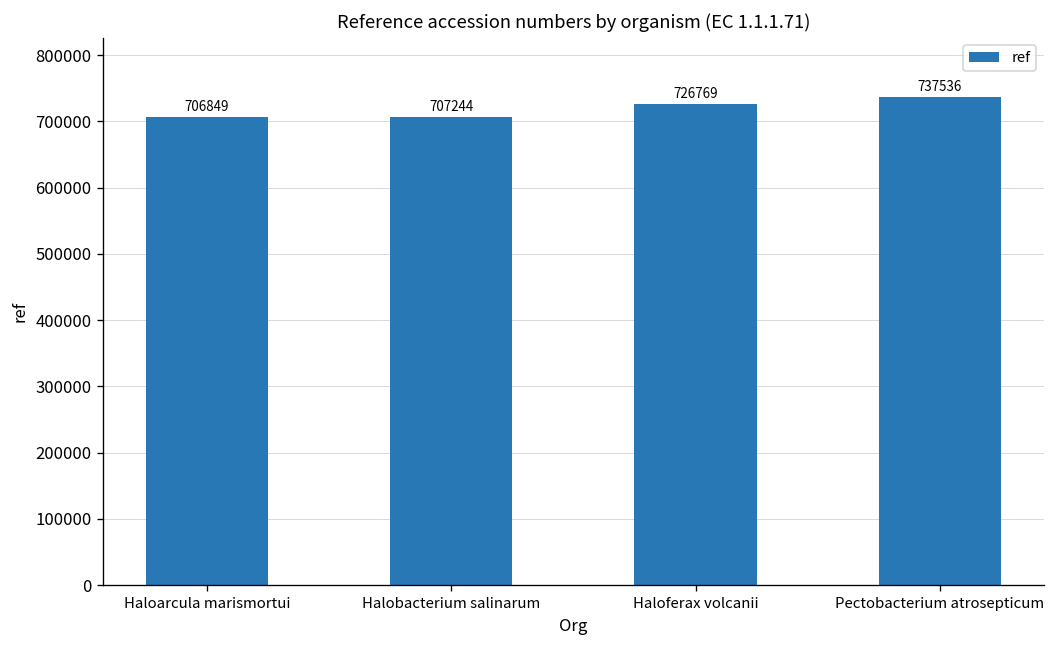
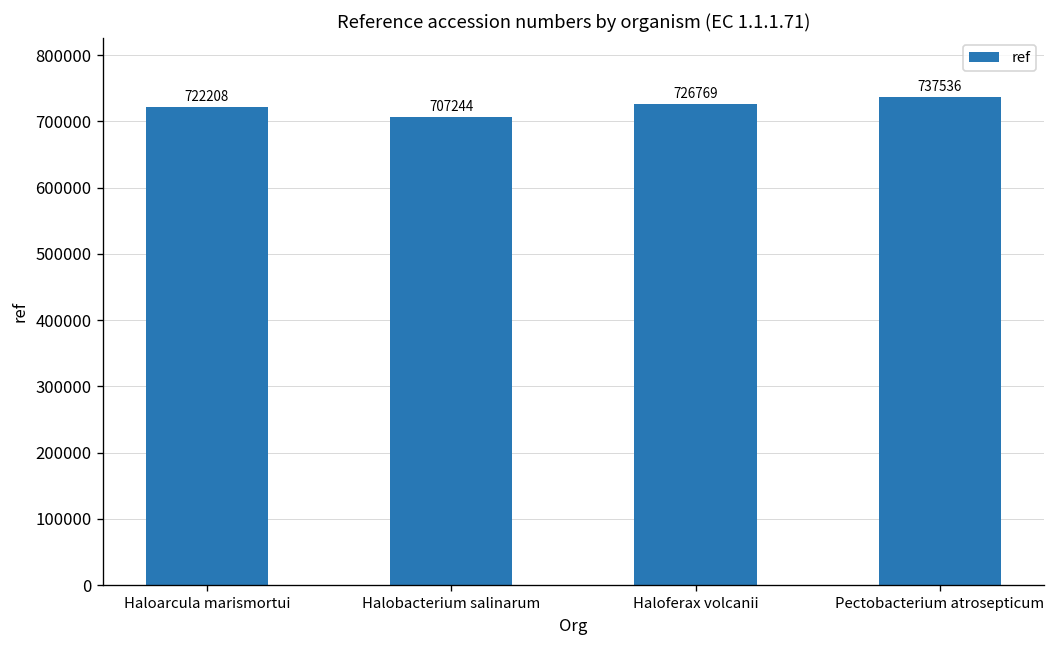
Haloarcula marismortui: 706849 -> 722208
